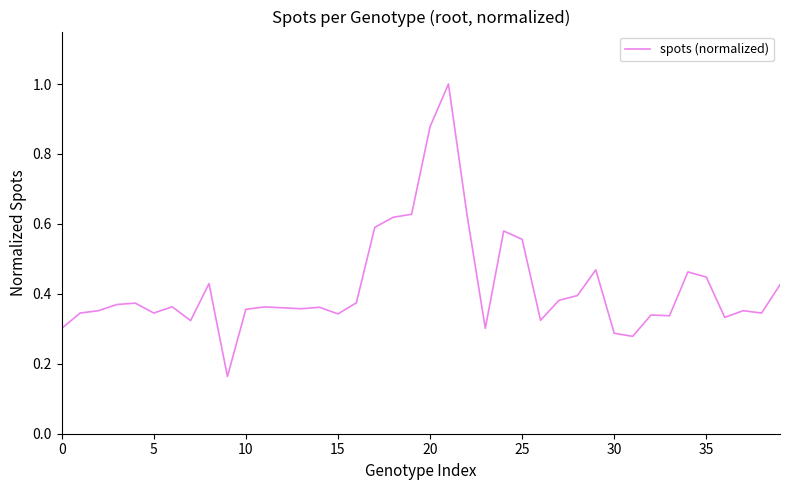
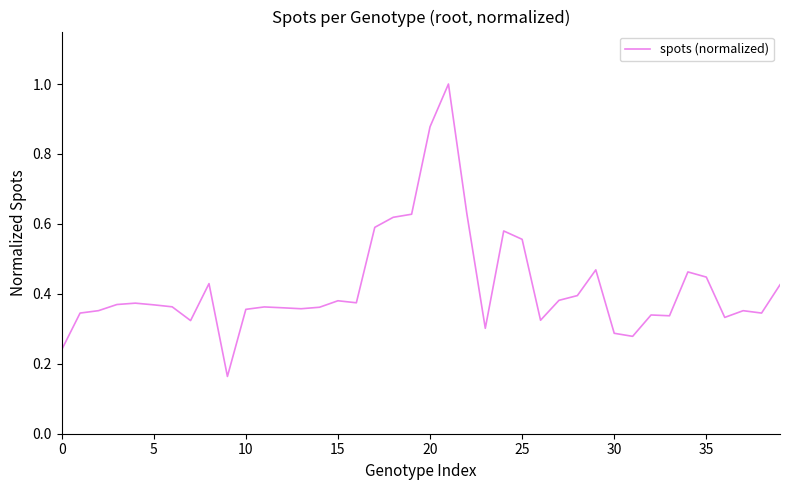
0: 0.30 -> 0.24
5: 0.35 -> 0.37
15: 0.34 -> 0.38
